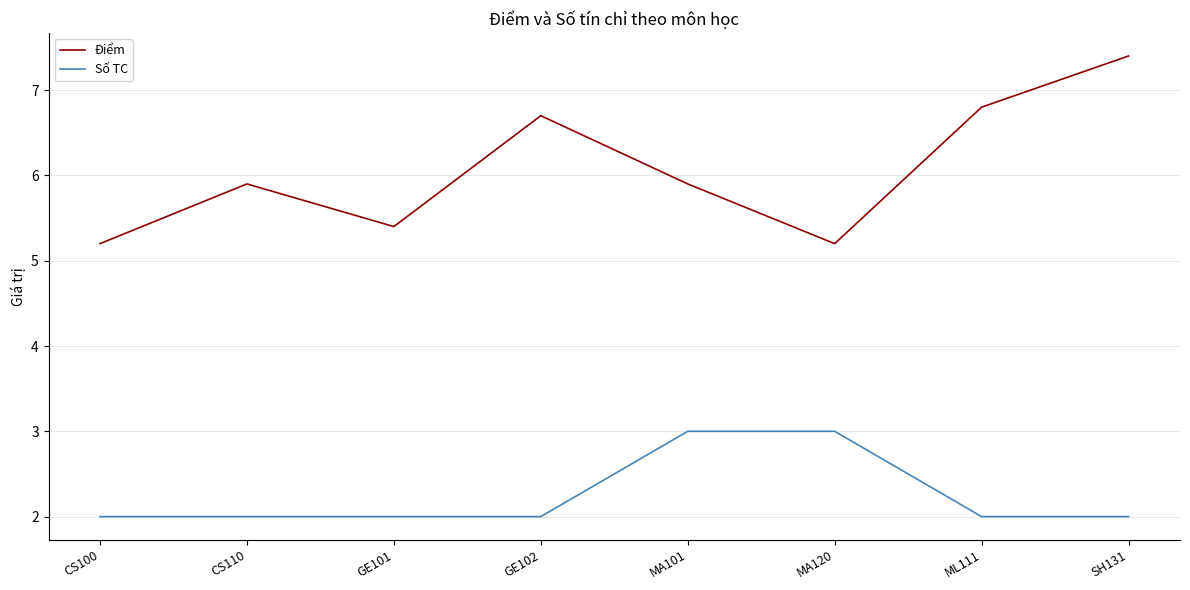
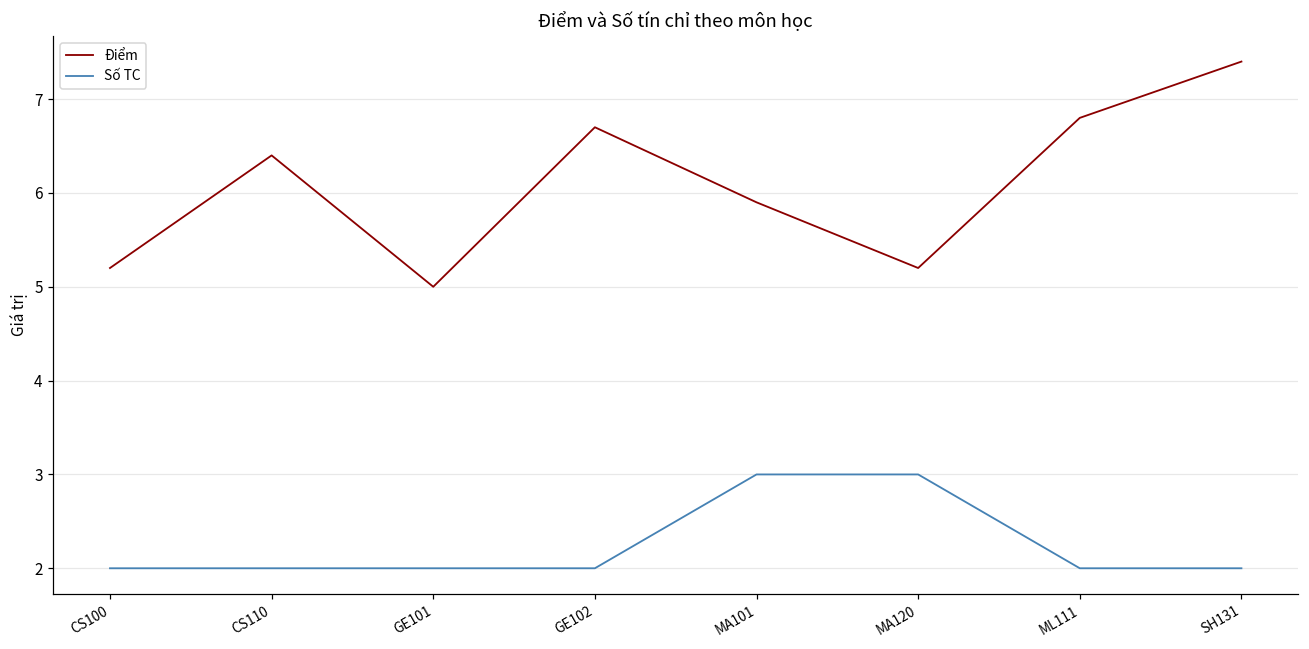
Điểm, CS110: 5.9 -> 6.4
Điểm, GE101: 5.4 -> 5.0
